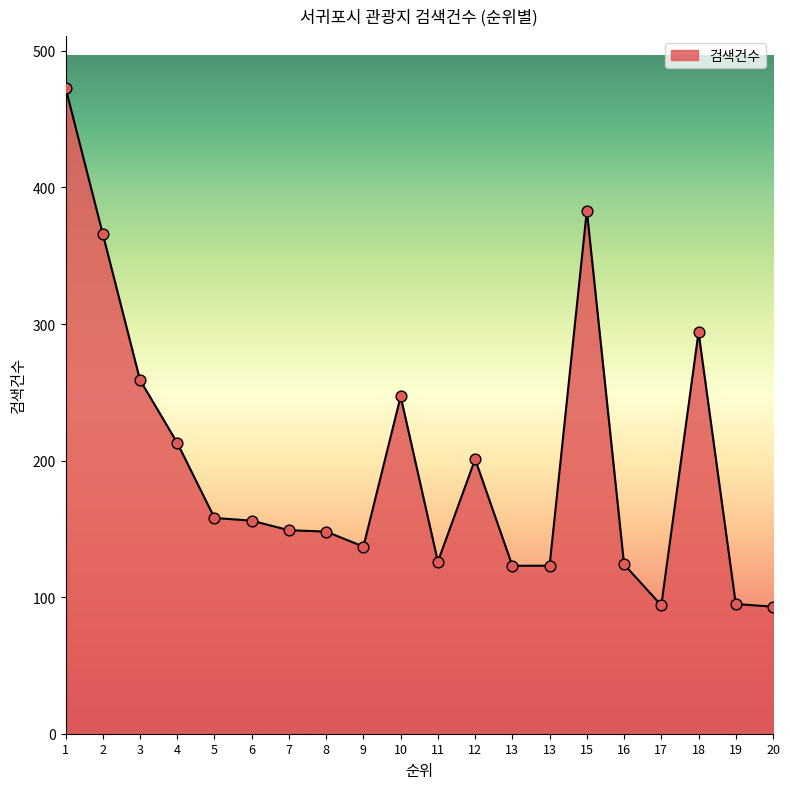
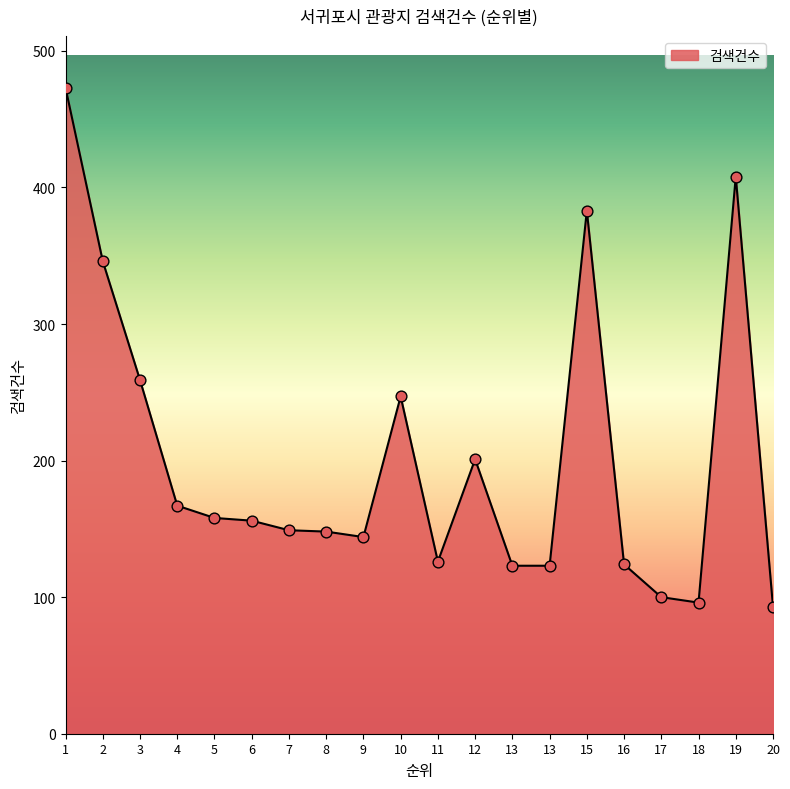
2: 366 -> 346
4: 213 -> 167
9: 137 -> 144
17: 94 -> 100
18: 294 -> 96
19: 95 -> 408
